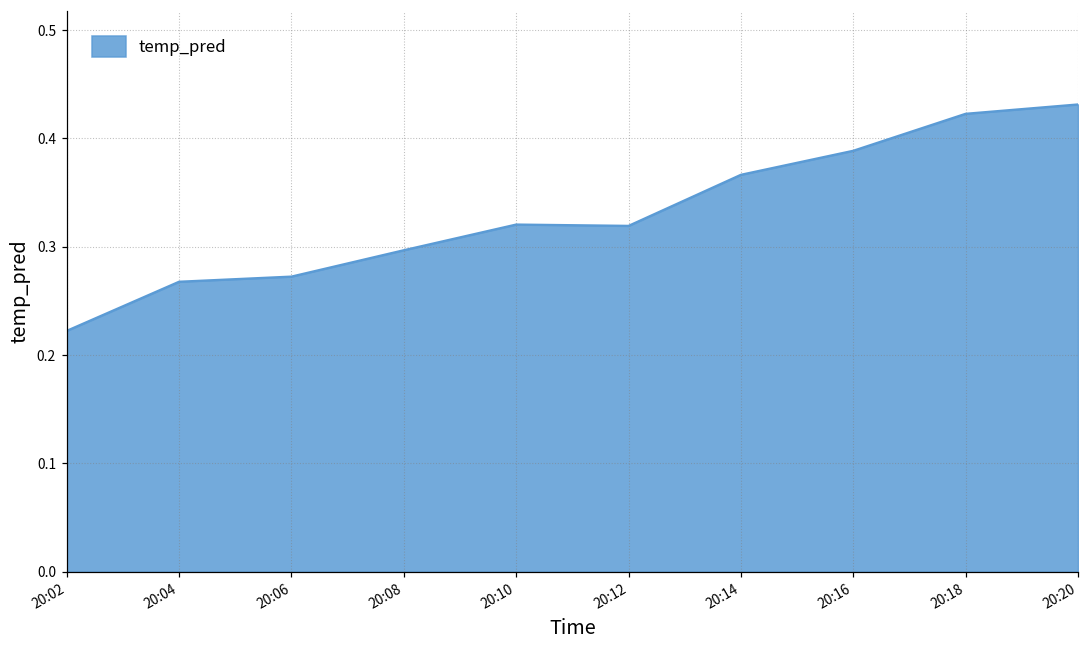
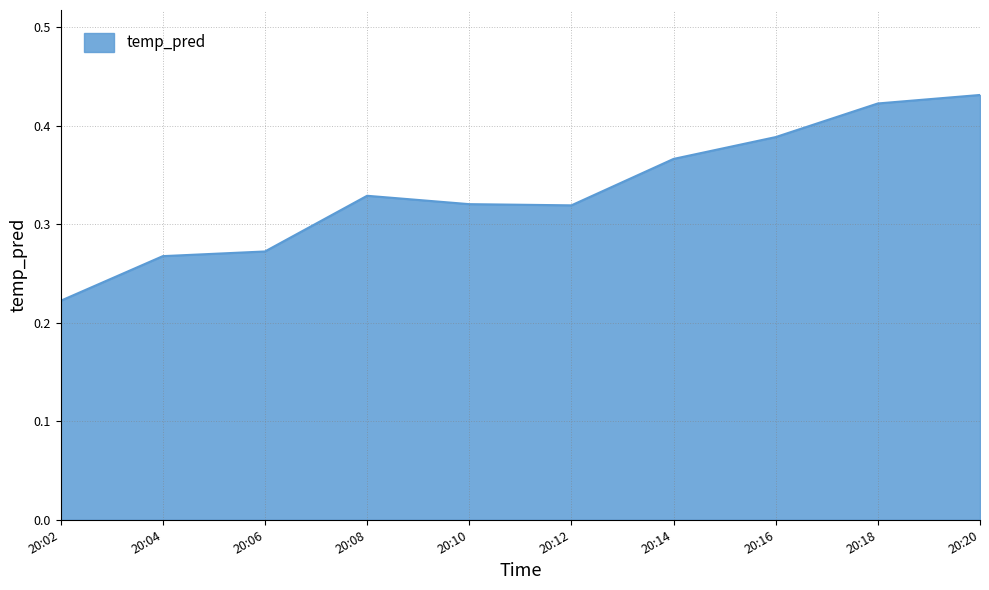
20:08: 0.30 -> 0.33
